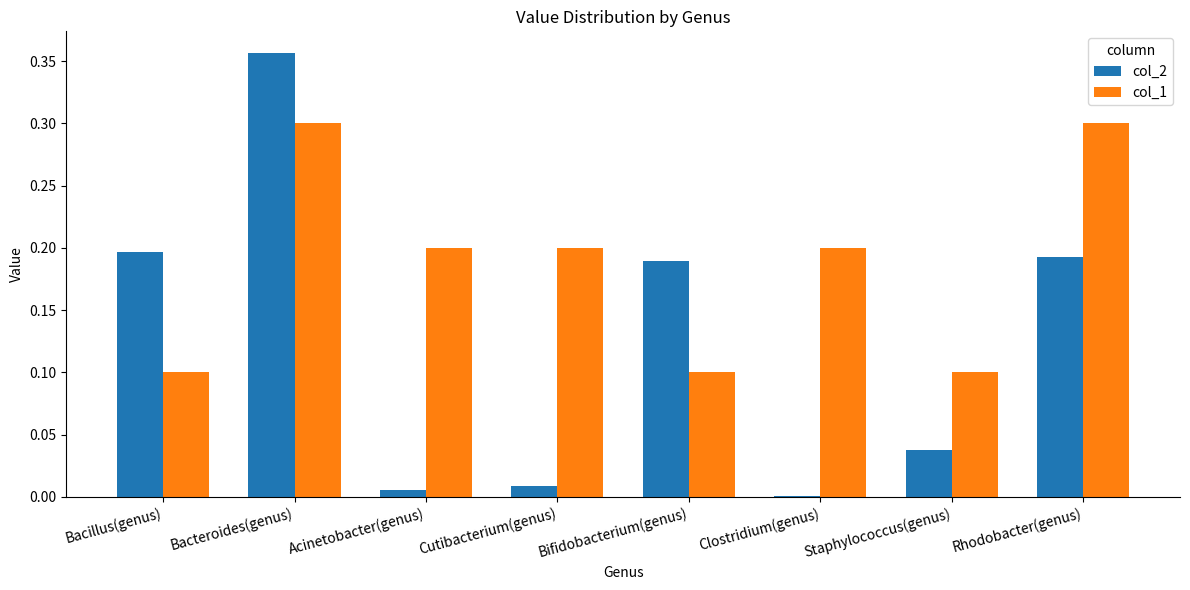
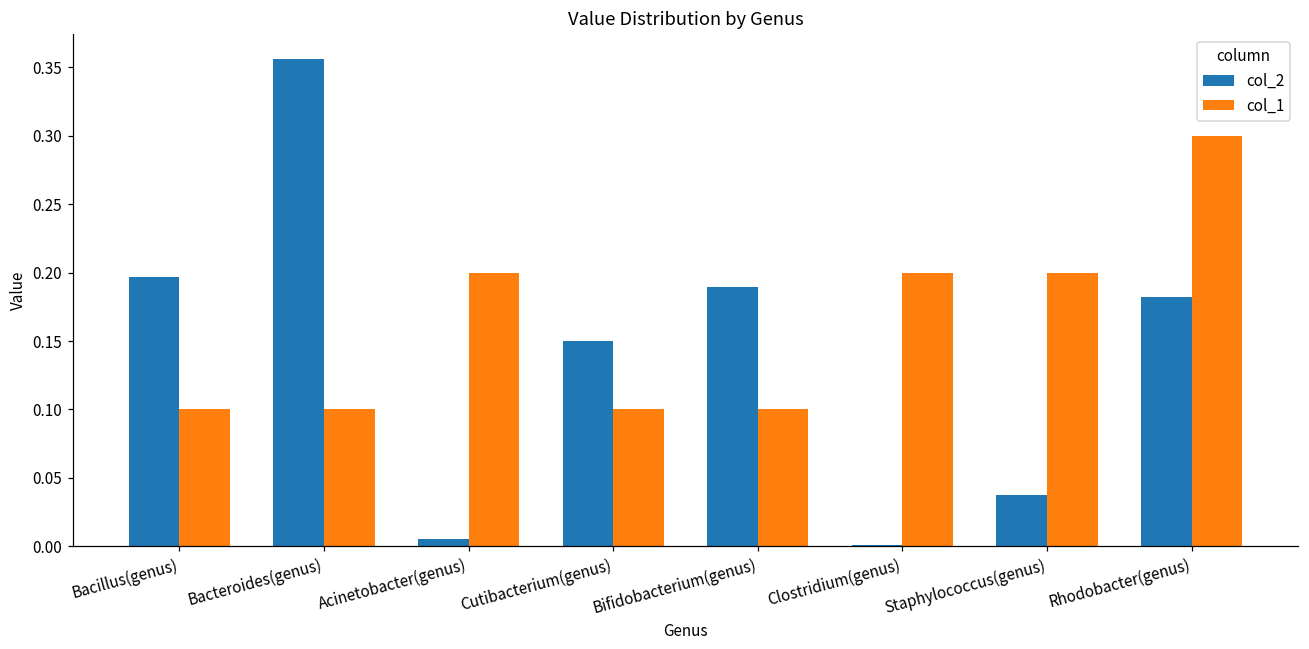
col_1, Bacteroides(genus): 0.3 -> 0.1
col_2, Cutibacterium(genus): 0.009 -> 0.150
col_1, Cutibacterium(genus): 0.2 -> 0.1
col_1, Staphylococcus(genus): 0.1 -> 0.2
col_2, Rhodobacter(genus): 0.193 -> 0.182
